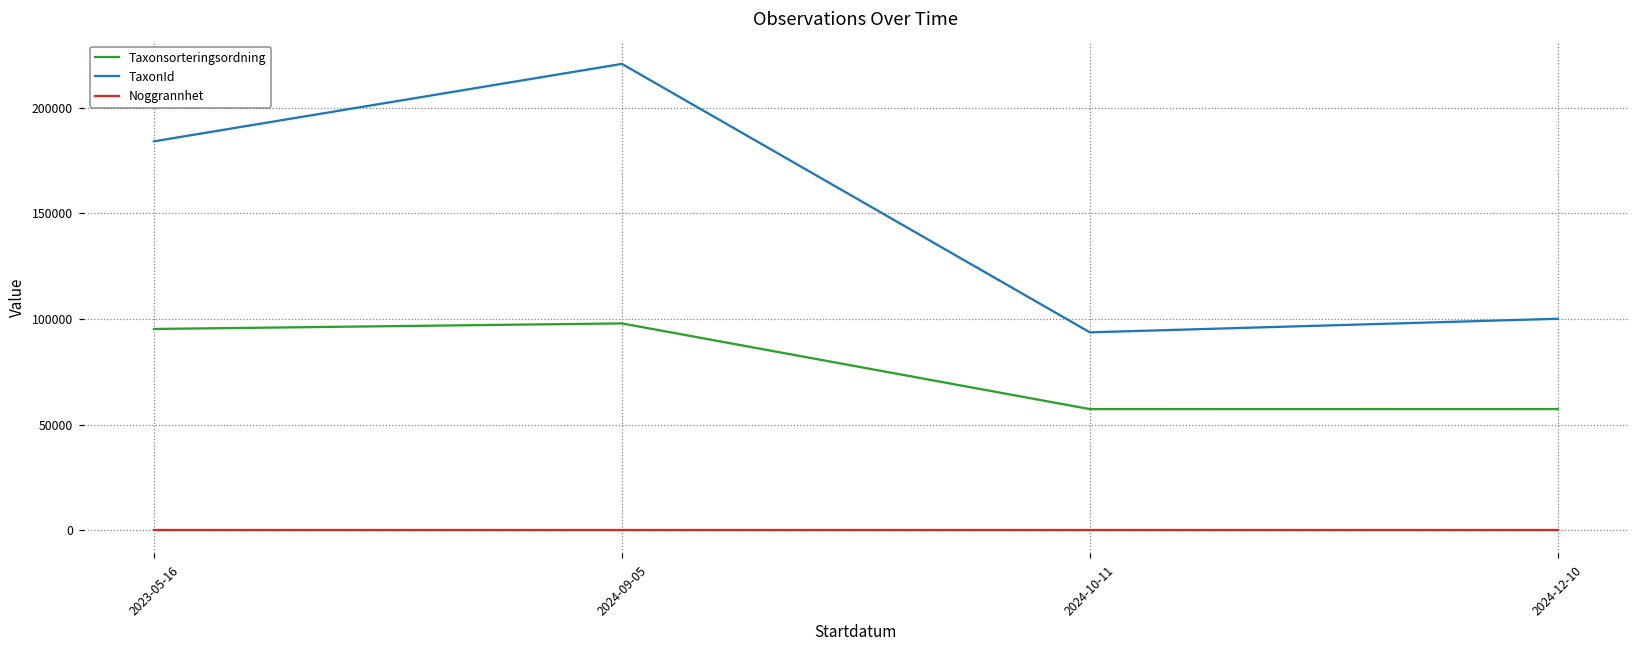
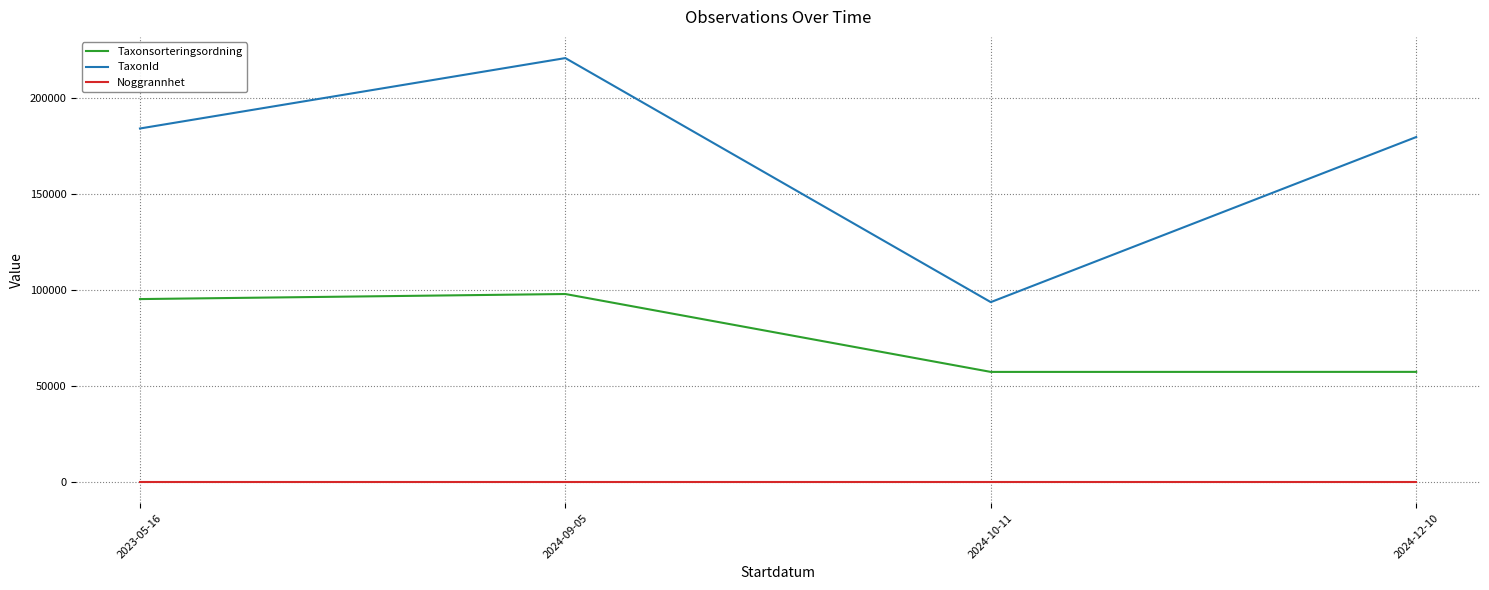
TaxonId, 2024-12-10: 100000 -> 180000
